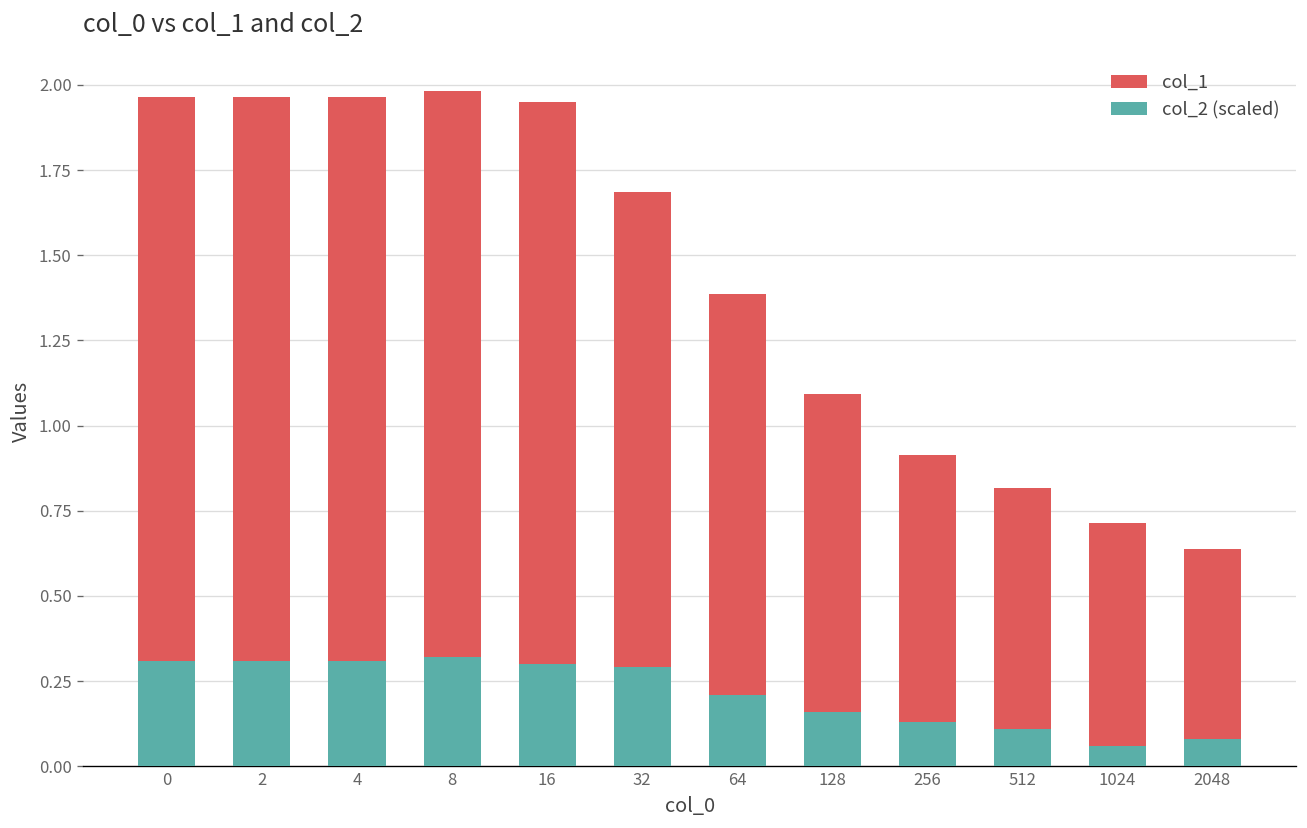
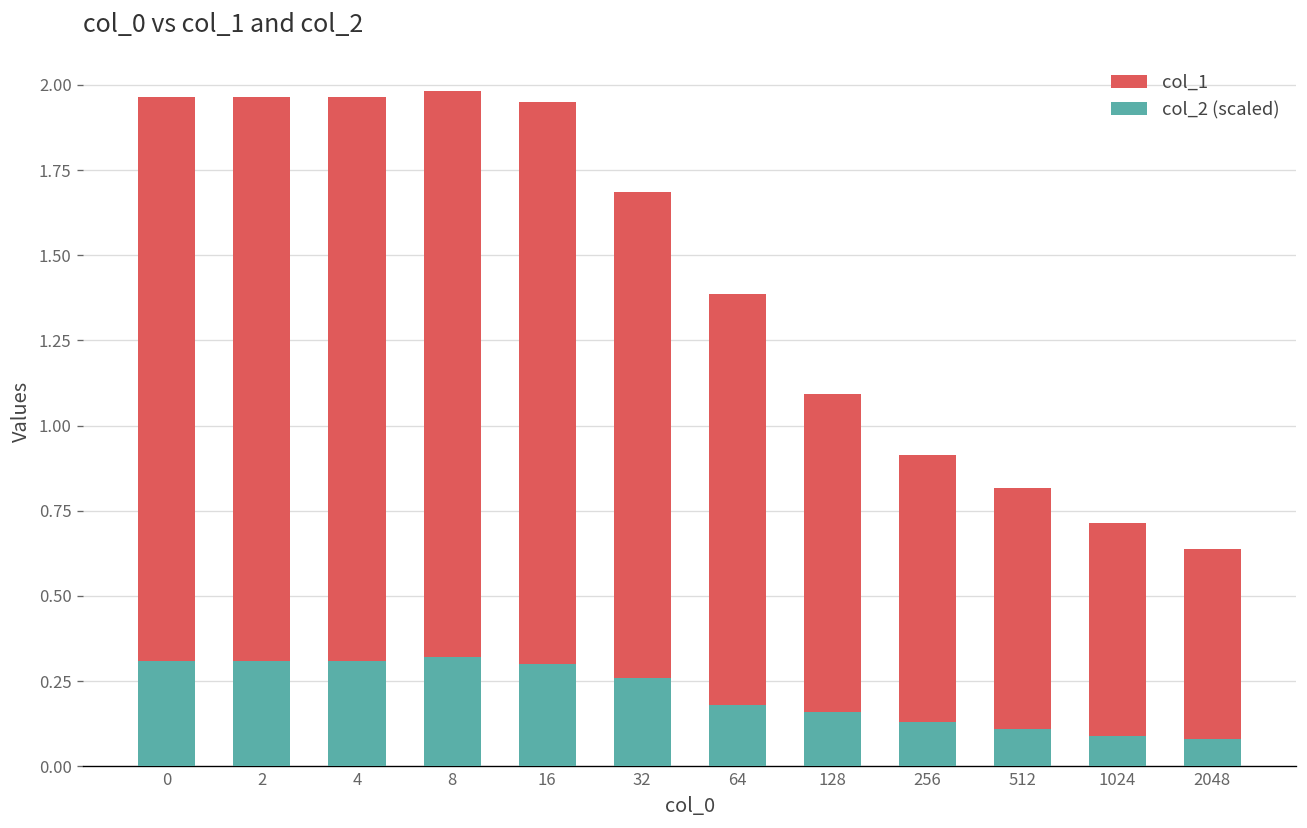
col_2 (scaled), 32: 0.29 -> 0.26
col_2 (scaled), 64: 0.21 -> 0.18
col_2 (scaled), 1024: 0.06 -> 0.09
